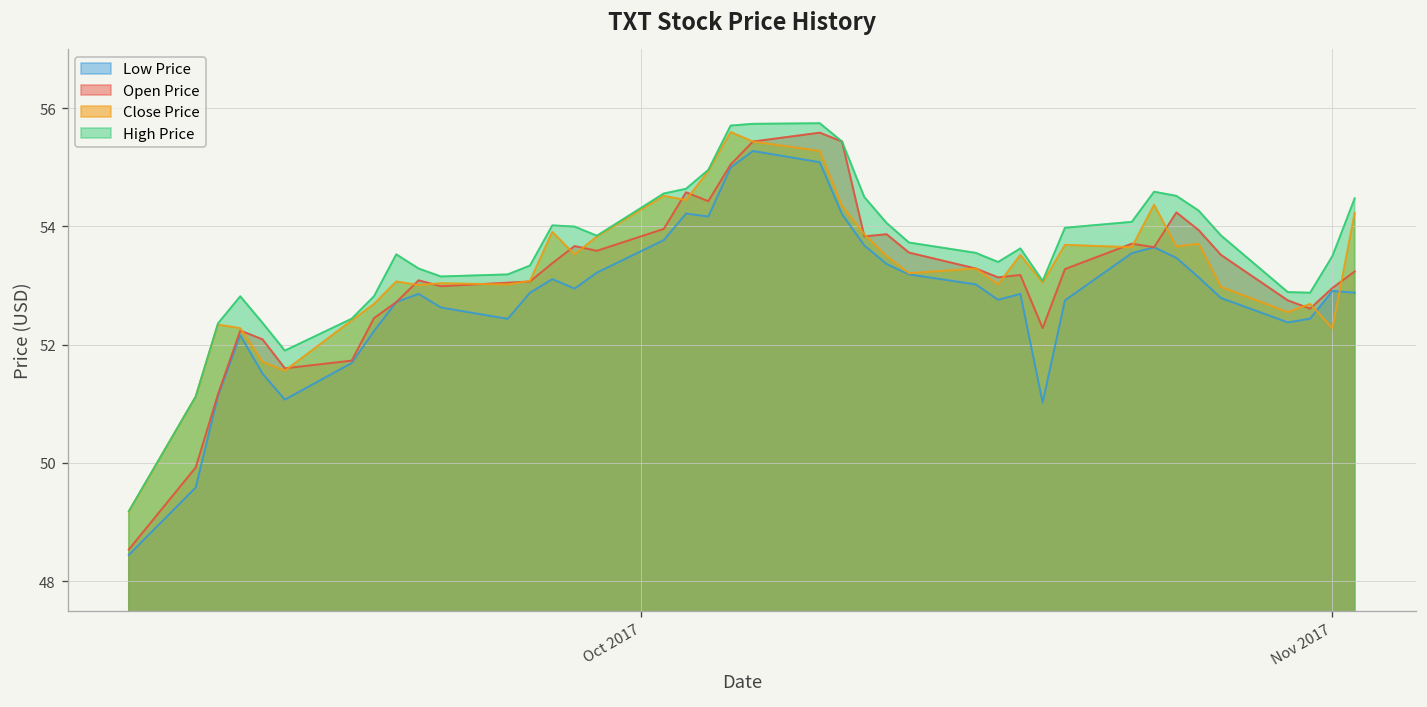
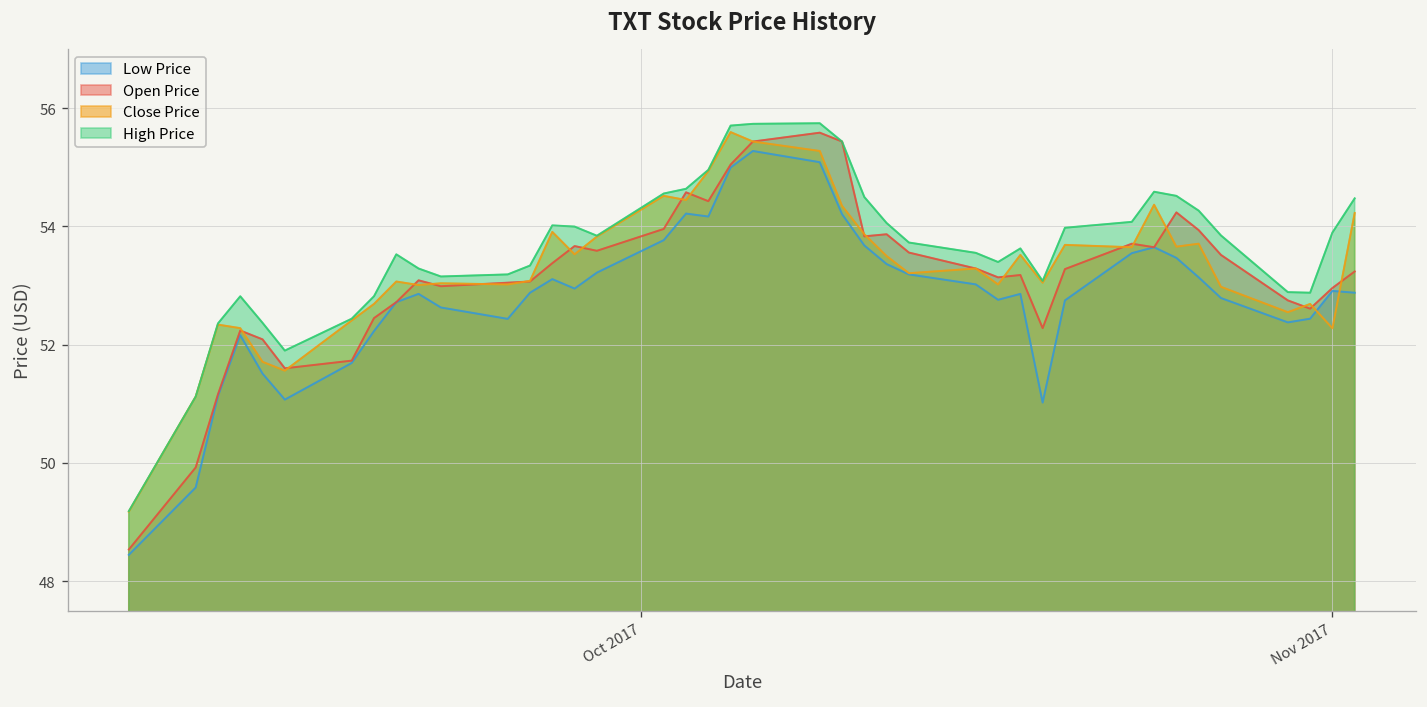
High Price, Nov 2017: 53.5 -> 53.9
